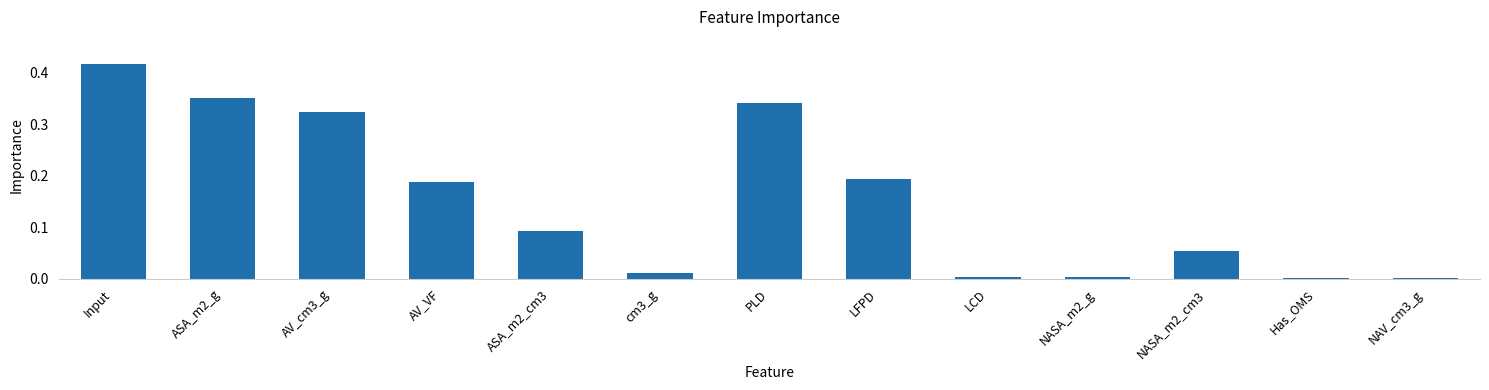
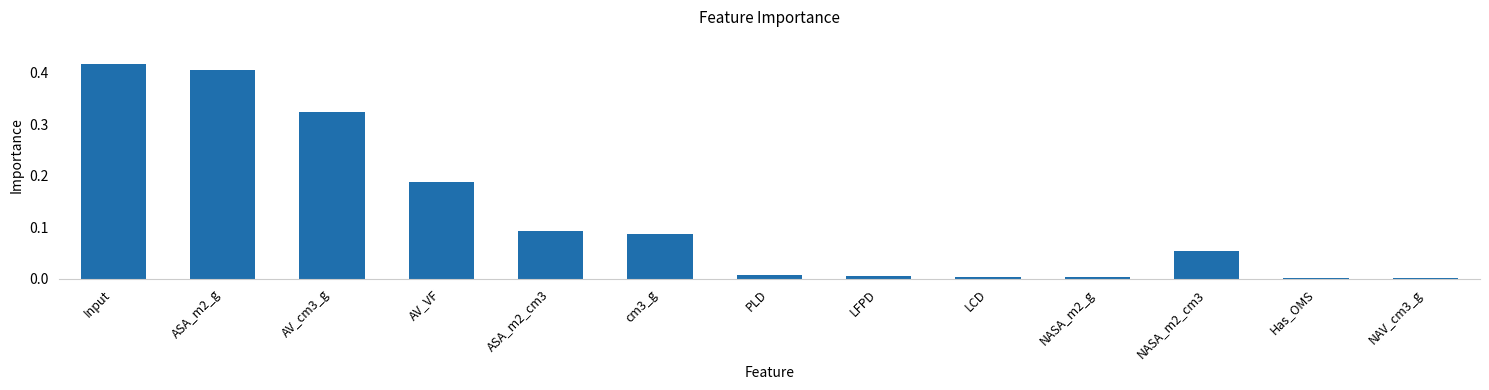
ASA_m2_g: 0.35 -> 0.40
cm3_g: 0.01 -> 0.09
PLD: 0.34 -> 0.01
LFPD: 0.19 -> 0.01
